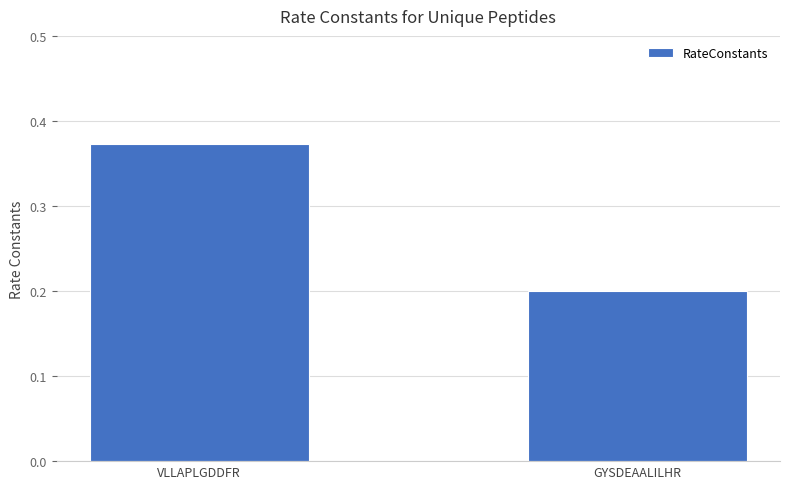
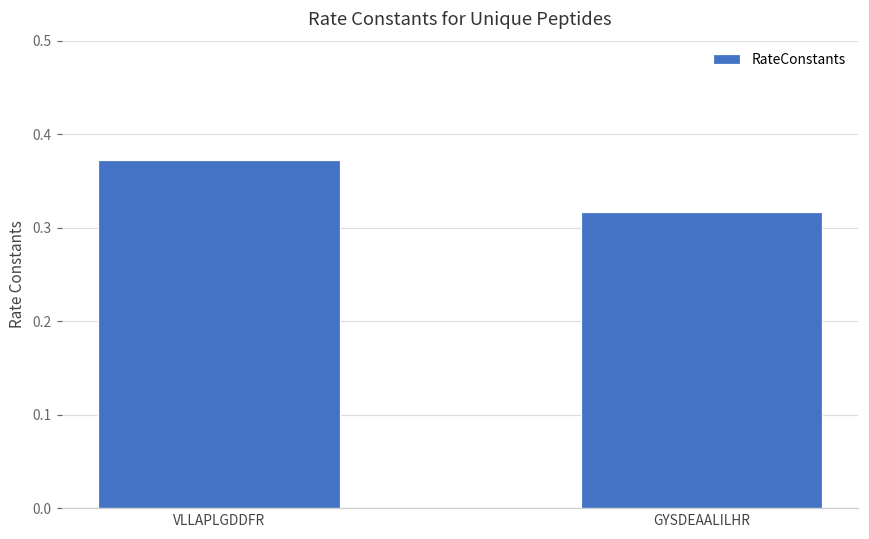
GYSDEAALILHR: 0.20 -> 0.32
